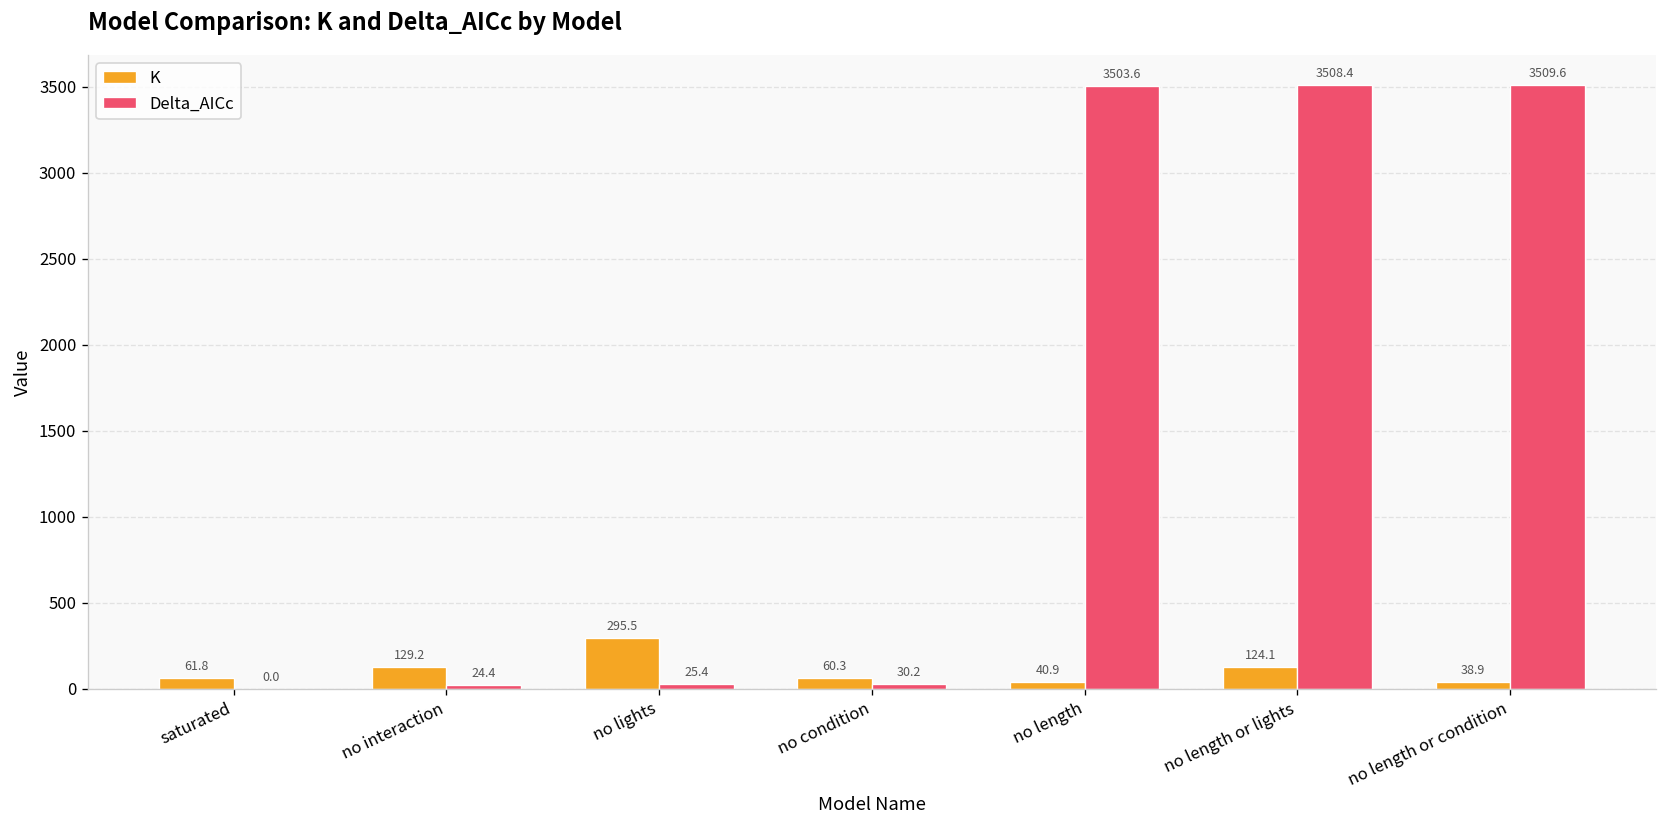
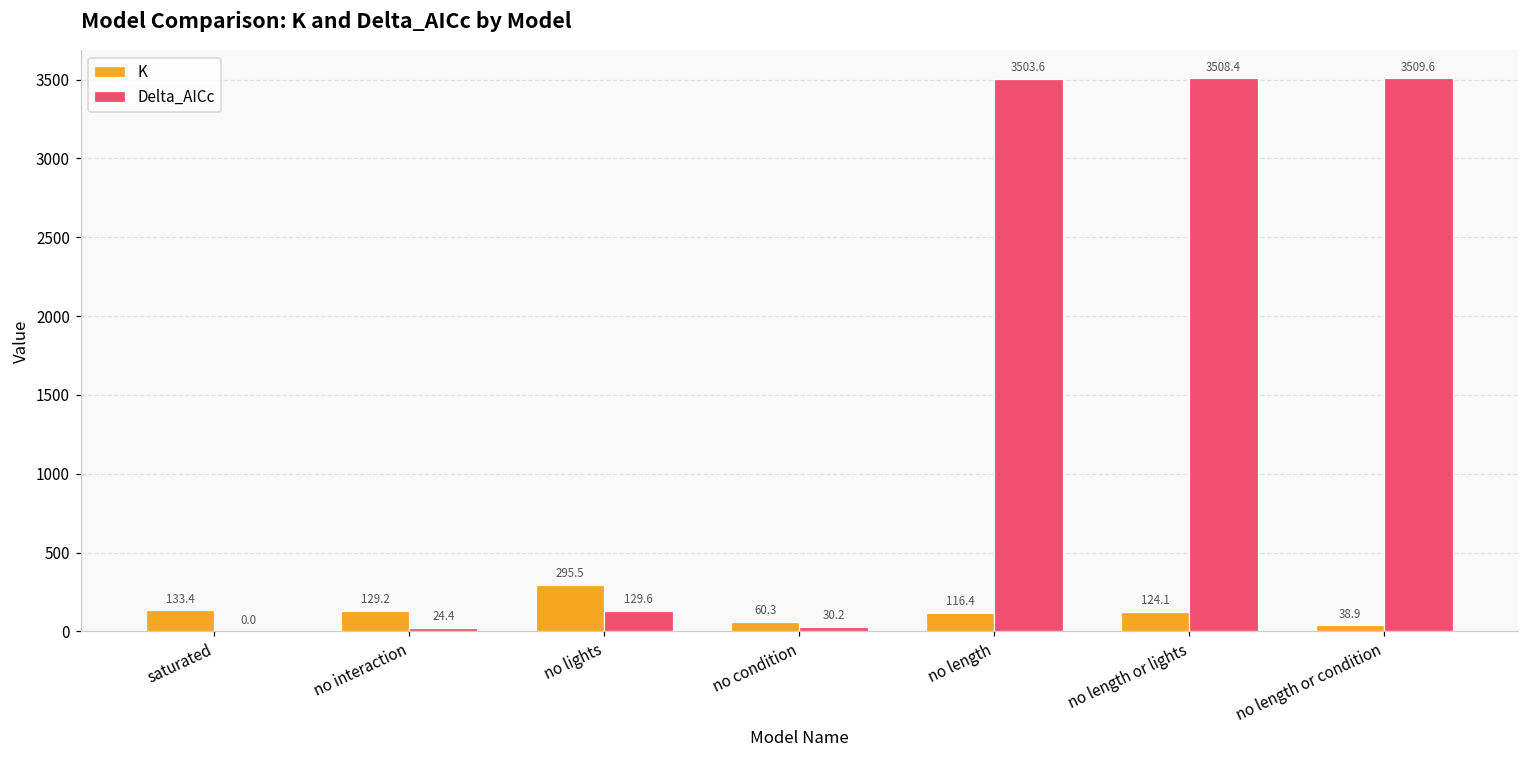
K, saturated: 61.8 -> 133.4
Delta_AICc, no lights: 25.4 -> 129.6
K, no length: 40.9 -> 116.4
